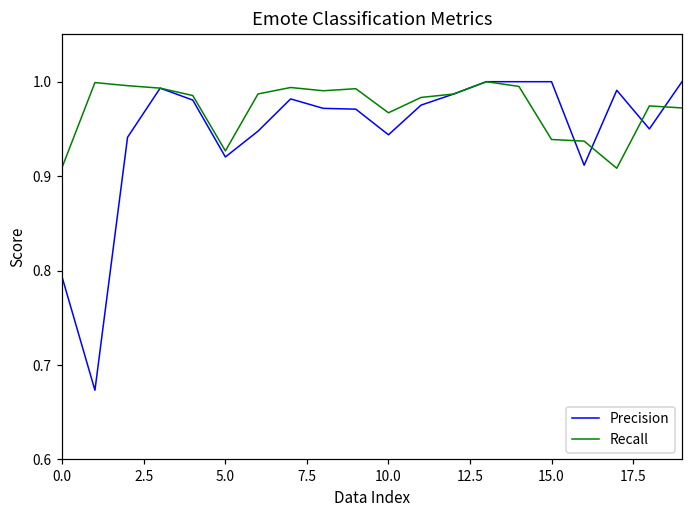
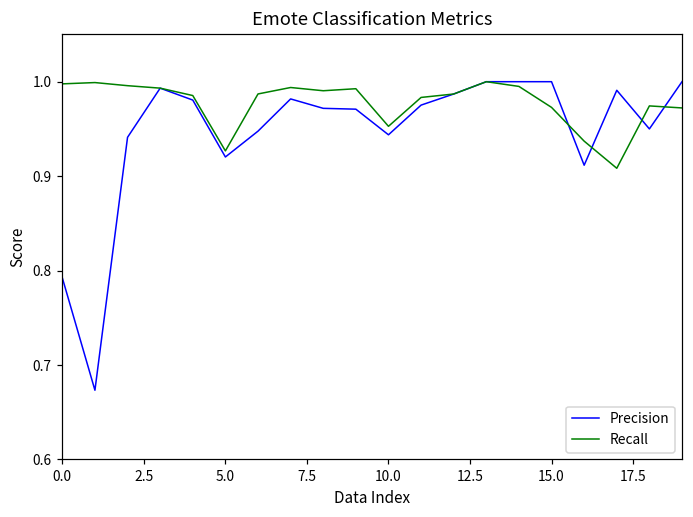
Recall, 0.0: 0.91 -> 1.00
Recall, 10.0: 0.97 -> 0.95
Recall, 15.0: 0.94 -> 0.97
